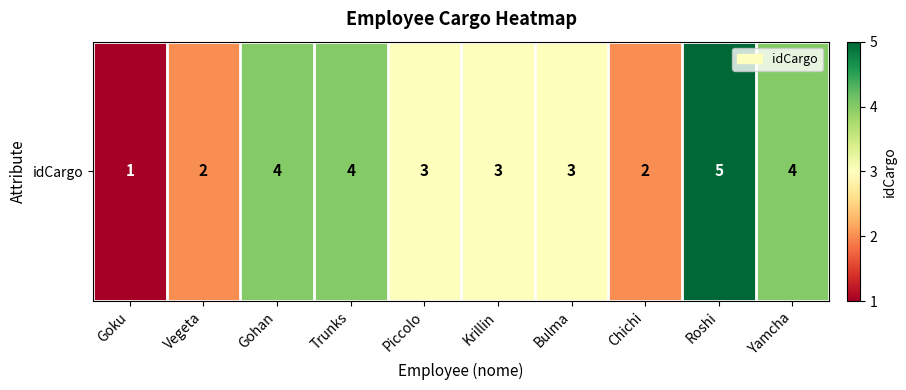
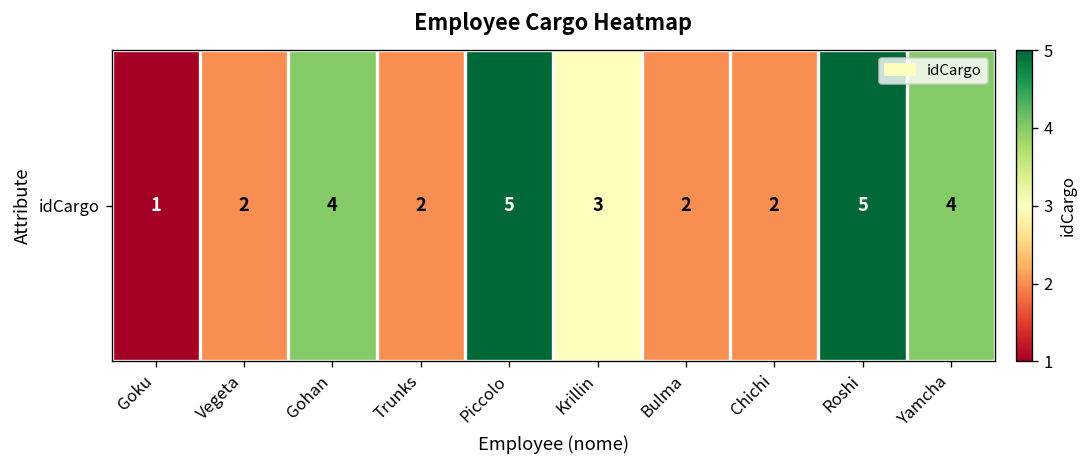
idCargo, Trunks: 4 -> 2
idCargo, Piccolo: 3 -> 5
idCargo, Bulma: 3 -> 2
